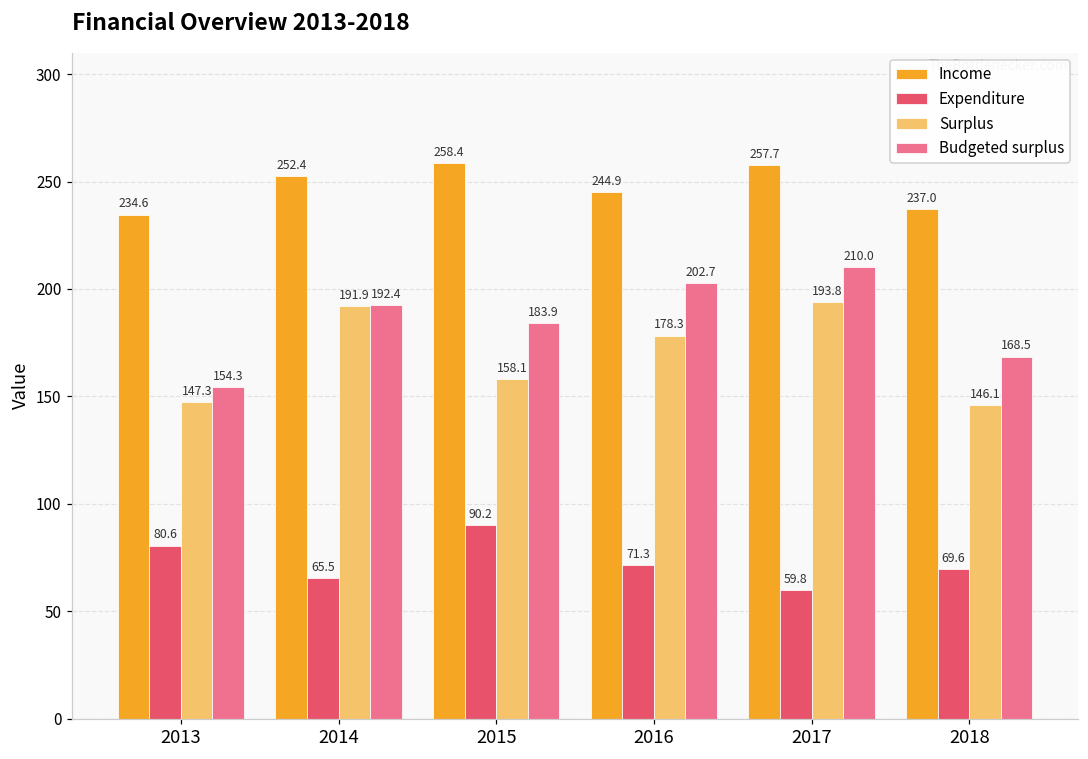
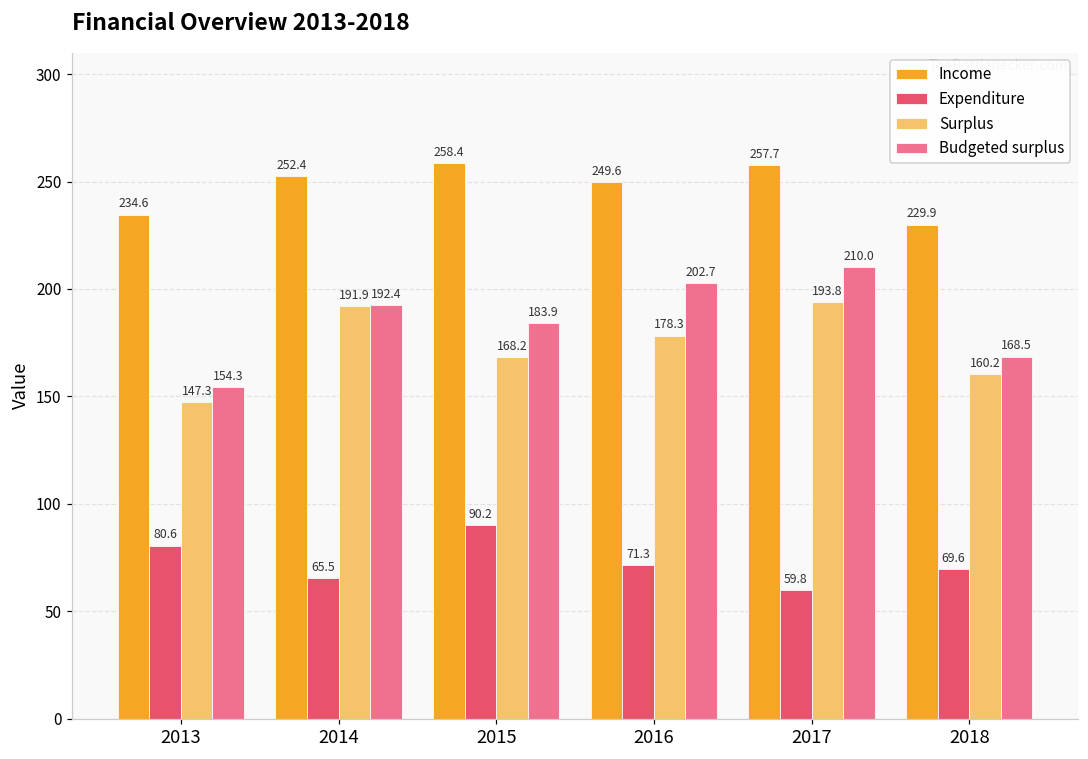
Surplus, 2015: 158.1 -> 168.2
Income, 2016: 244.9 -> 249.6
Income, 2018: 237.0 -> 229.9
Surplus, 2018: 146.1 -> 160.2
